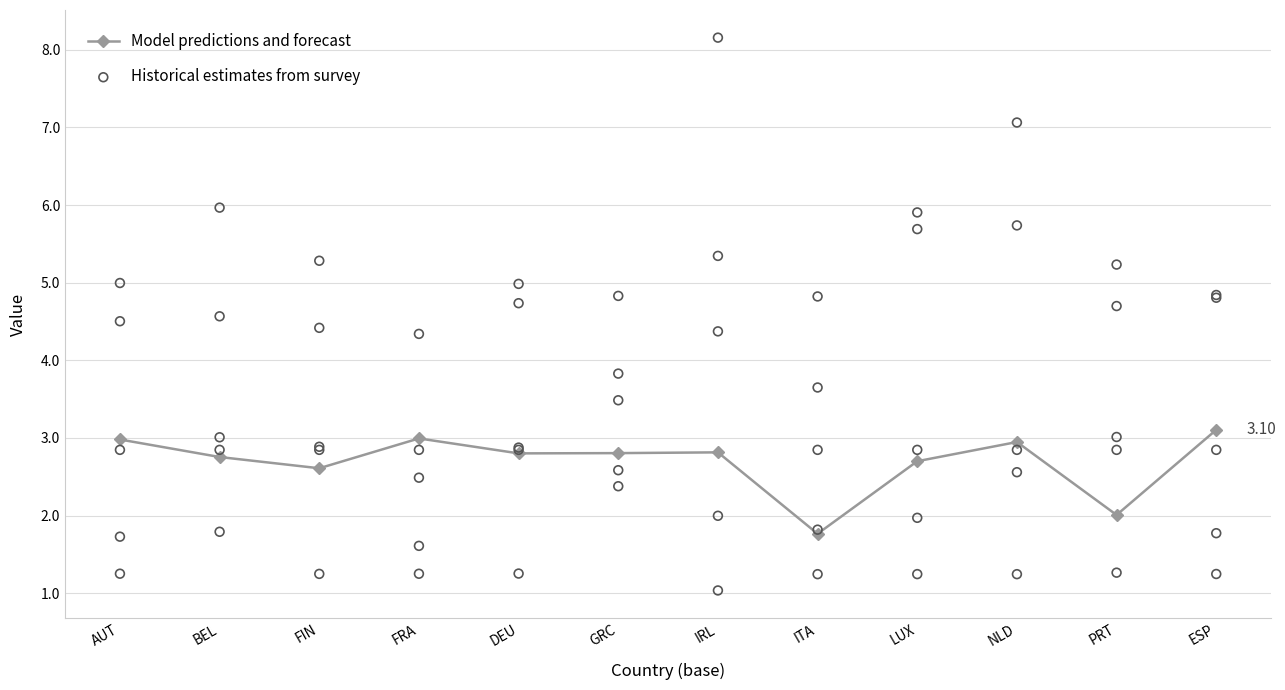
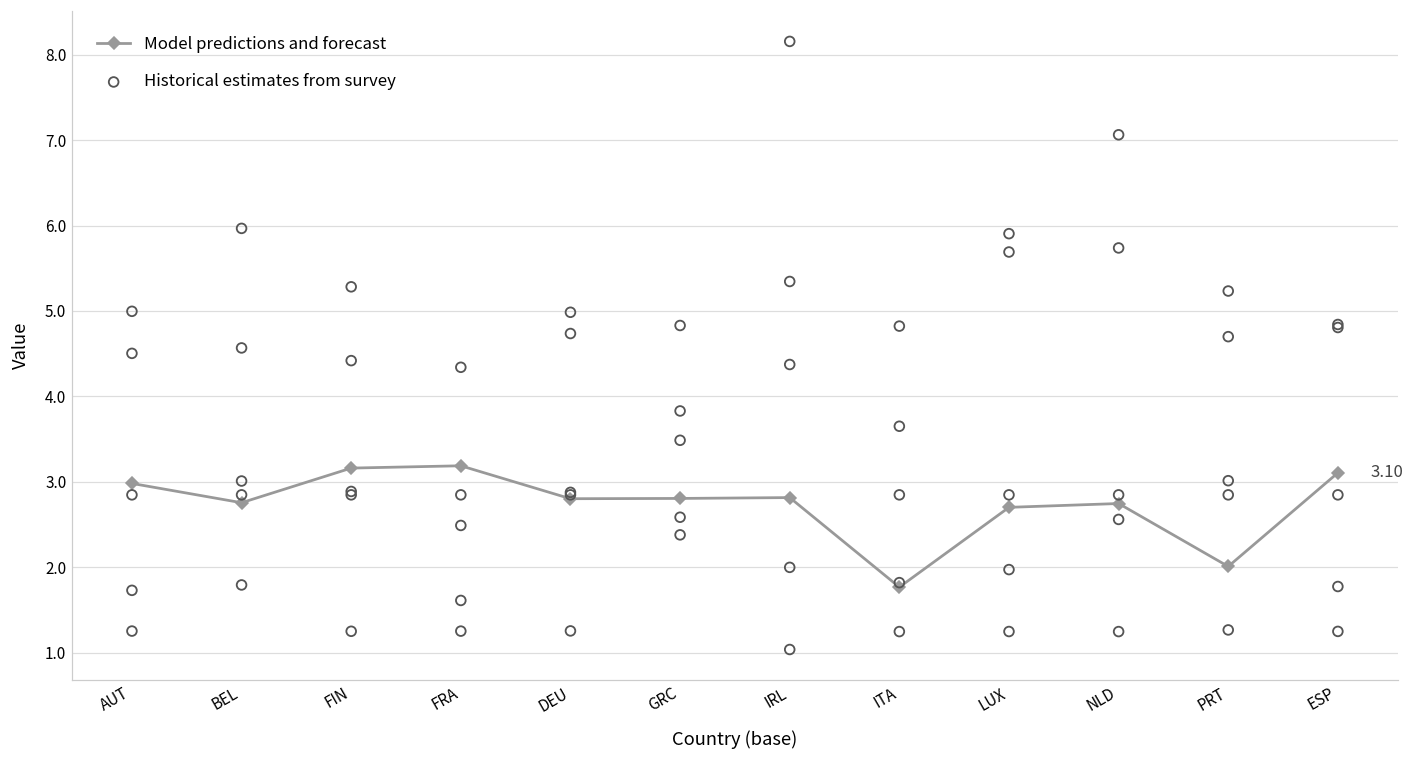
Model predictions and forecast, FIN: 2.6 -> 3.2
Model predictions and forecast, FRA: 3.0 -> 3.2
Model predictions and forecast, NLD: 2.9 -> 2.7
